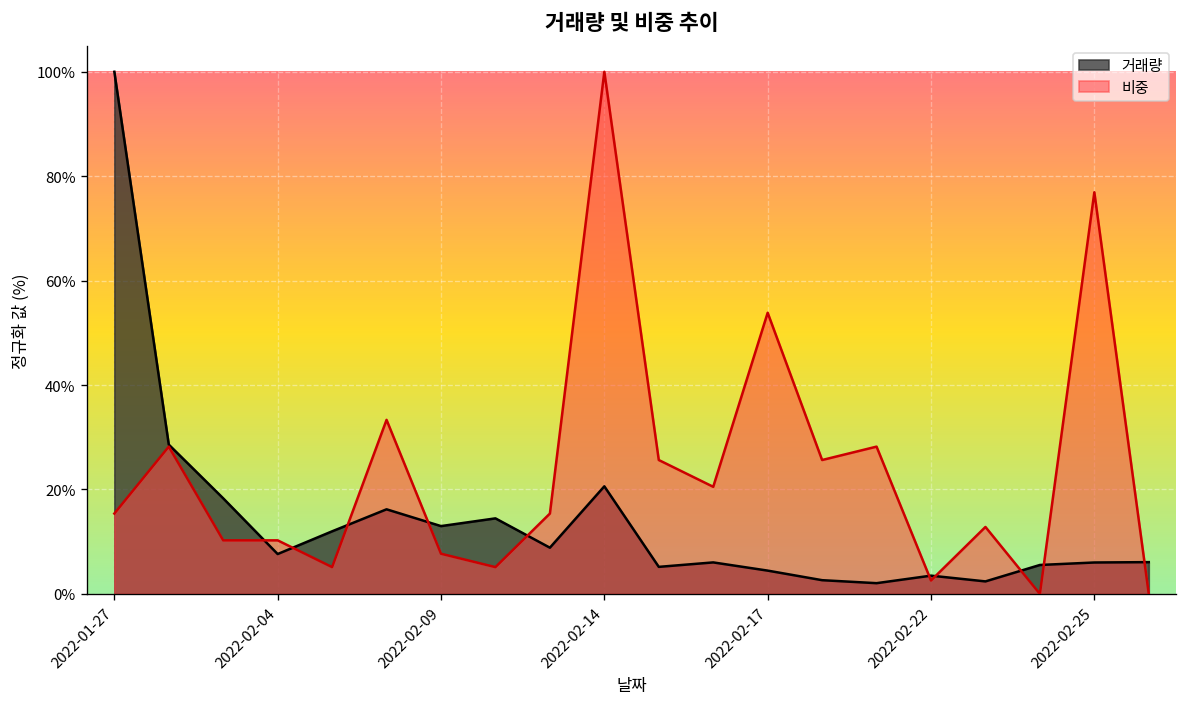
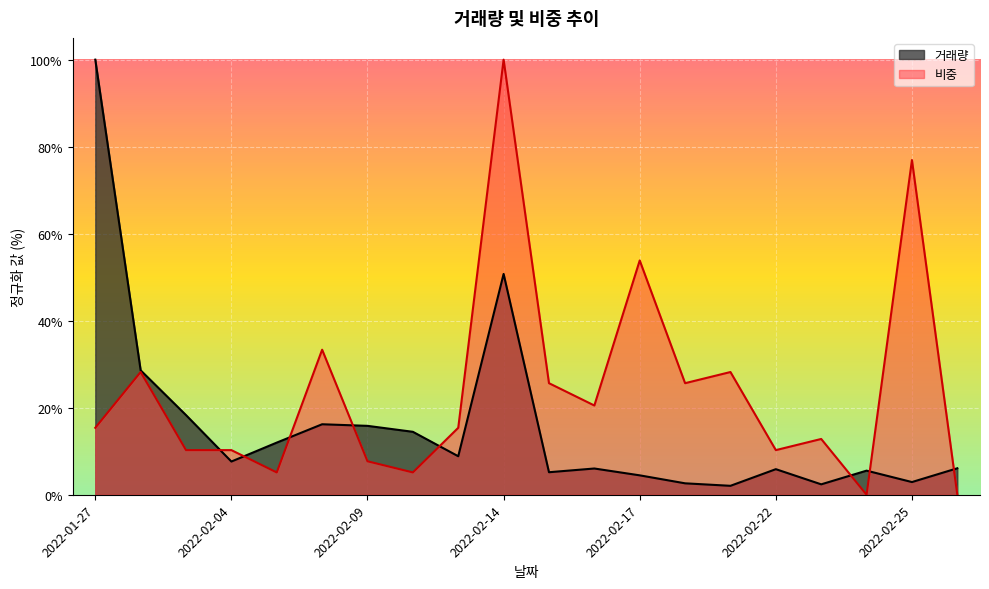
거래량, 2022-02-09: 13% -> 16%
거래량, 2022-02-14: 21% -> 51%
거래량, 2022-02-22: 3% -> 6%
비중, 2022-02-22: 3% -> 10%
거래량, 2022-02-25: 6% -> 3%
